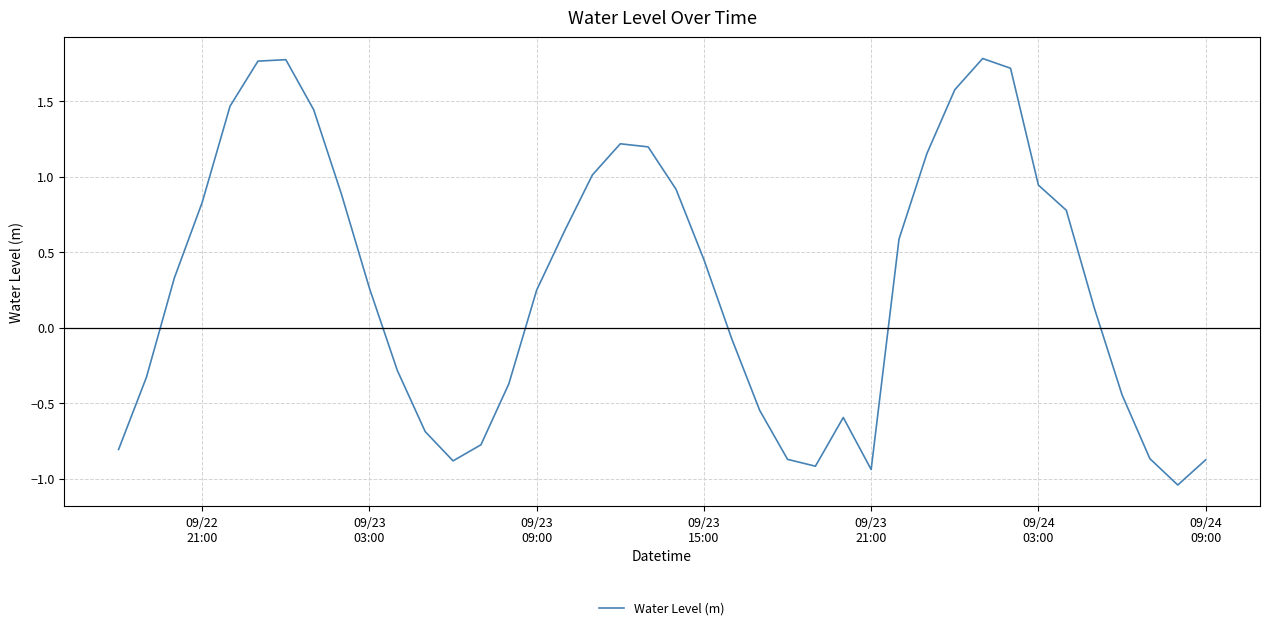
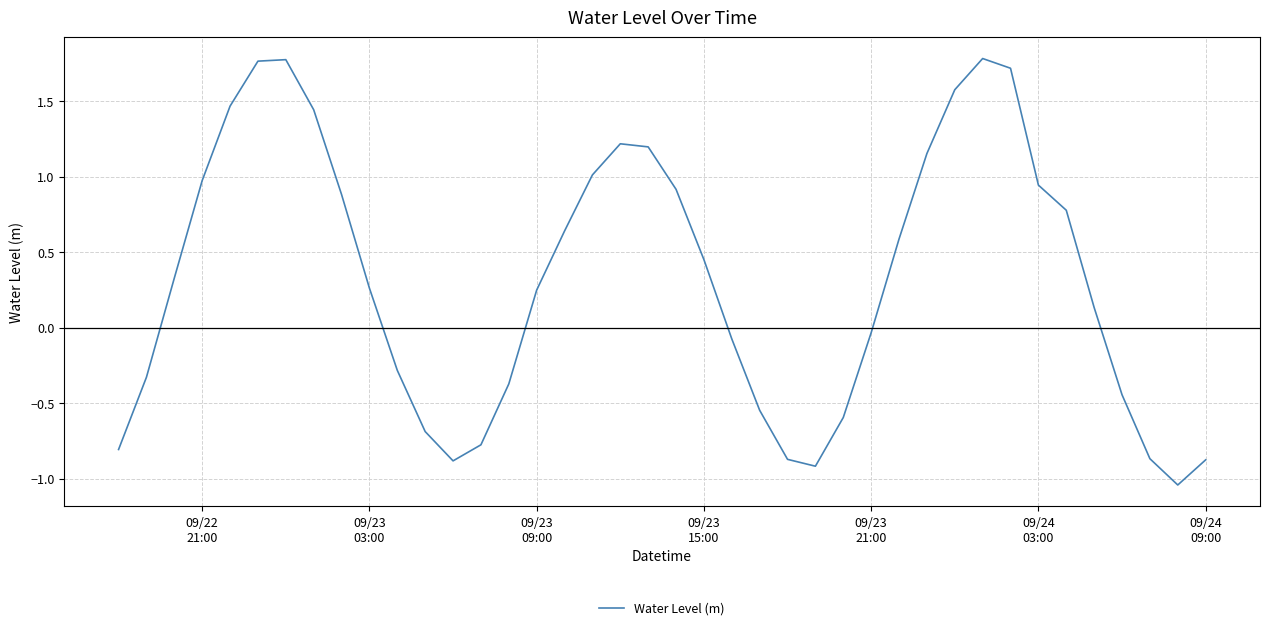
09/22 21:00: 0.83 -> 0.97
09/23 21:00: -0.94 -> -0.03
